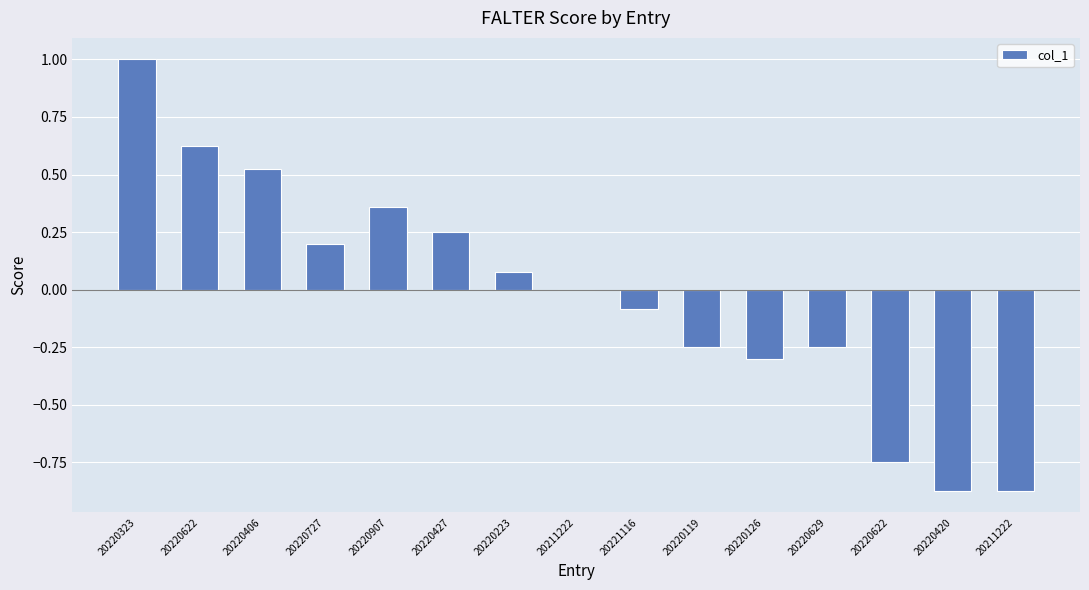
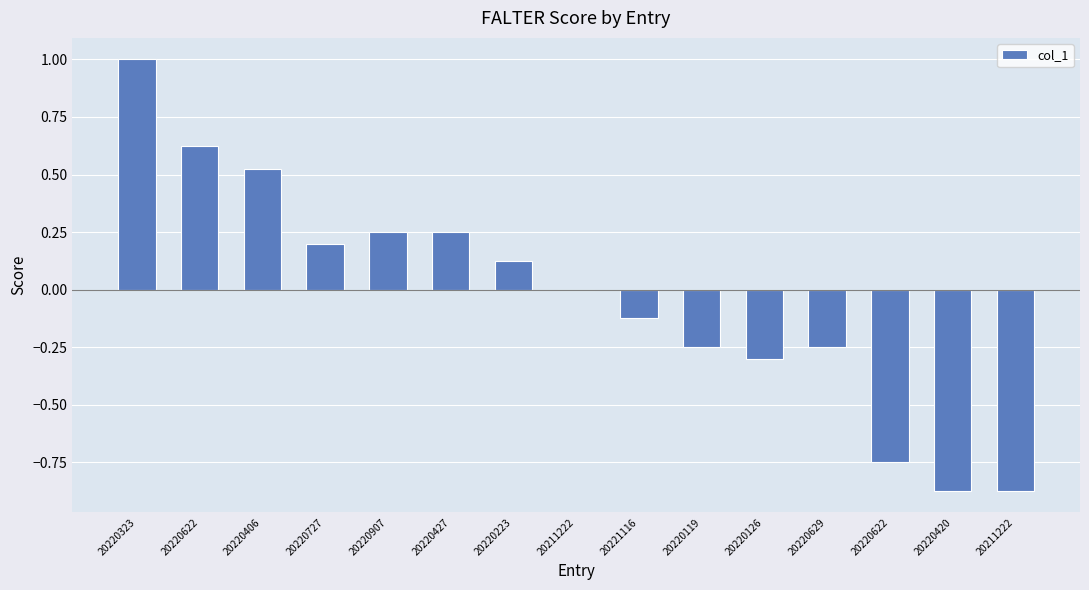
20220907: 0.36 -> 0.25
20220223: 0.08 -> 0.13
20221116: -0.08 -> -0.13
